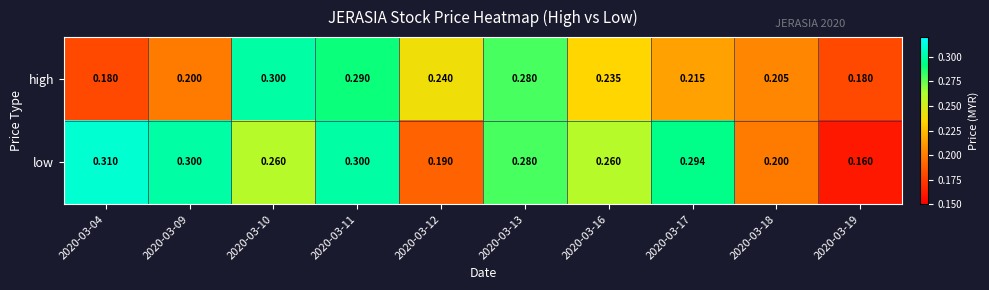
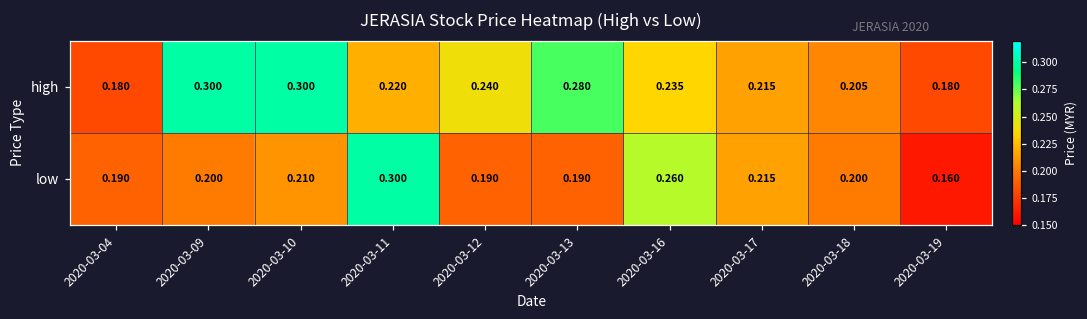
high, 2020-03-09: 0.200 -> 0.300
high, 2020-03-11: 0.290 -> 0.220
low, 2020-03-04: 0.310 -> 0.190
low, 2020-03-09: 0.300 -> 0.200
low, 2020-03-10: 0.260 -> 0.210
low, 2020-03-13: 0.280 -> 0.190
low, 2020-03-17: 0.294 -> 0.215
